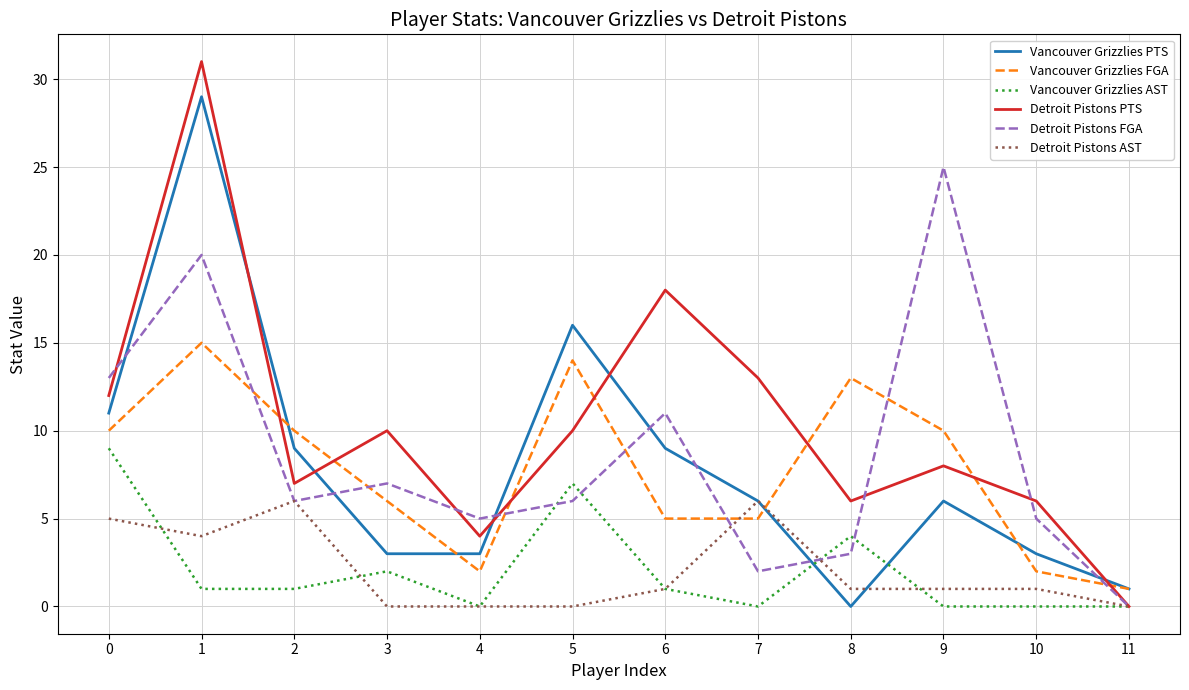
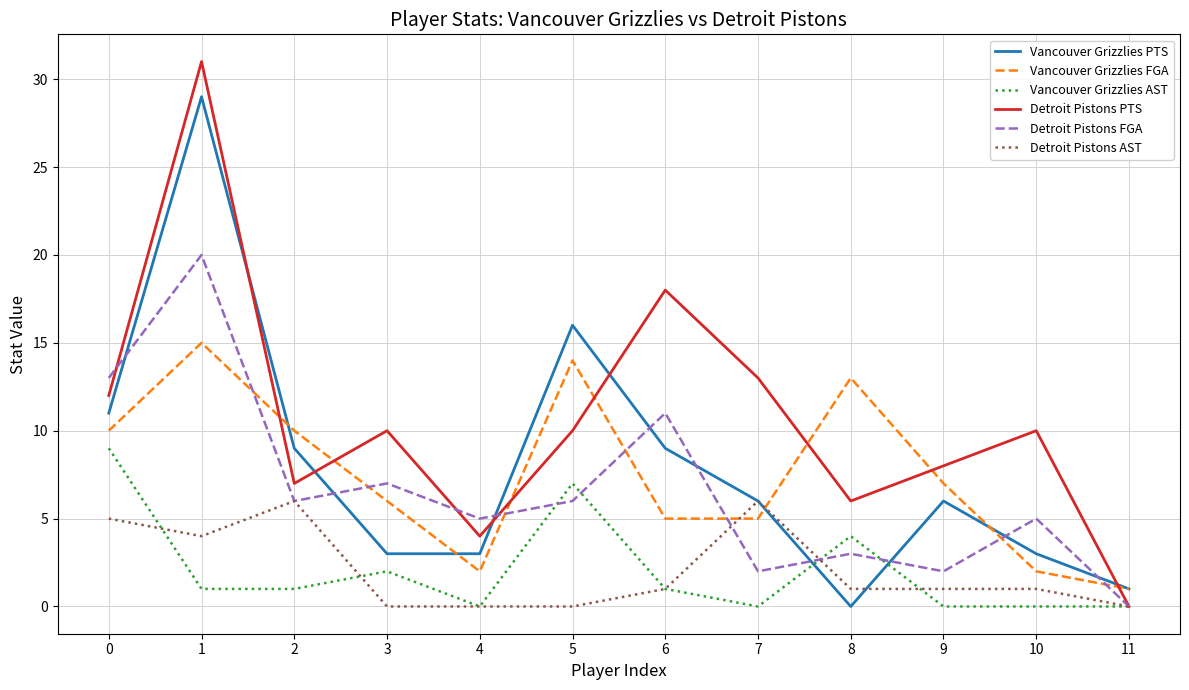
Vancouver Grizzlies FGA, 9: 10 -> 7
Detroit Pistons FGA, 9: 25 -> 2
Detroit Pistons PTS, 10: 6 -> 10
